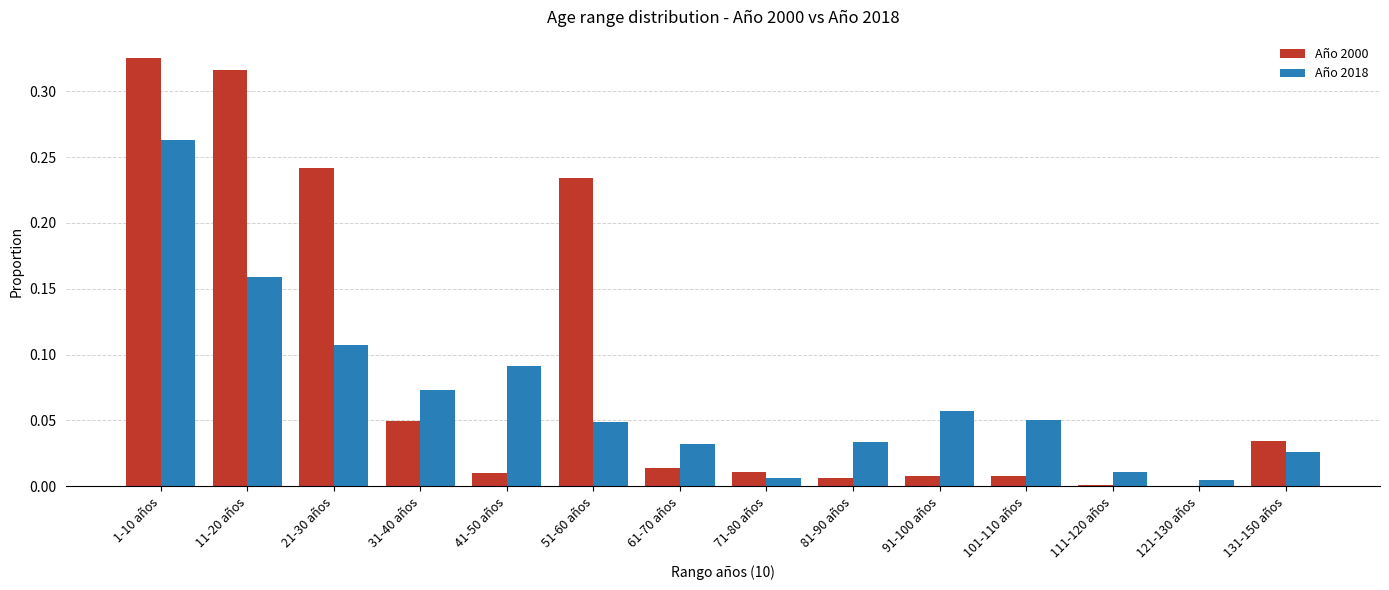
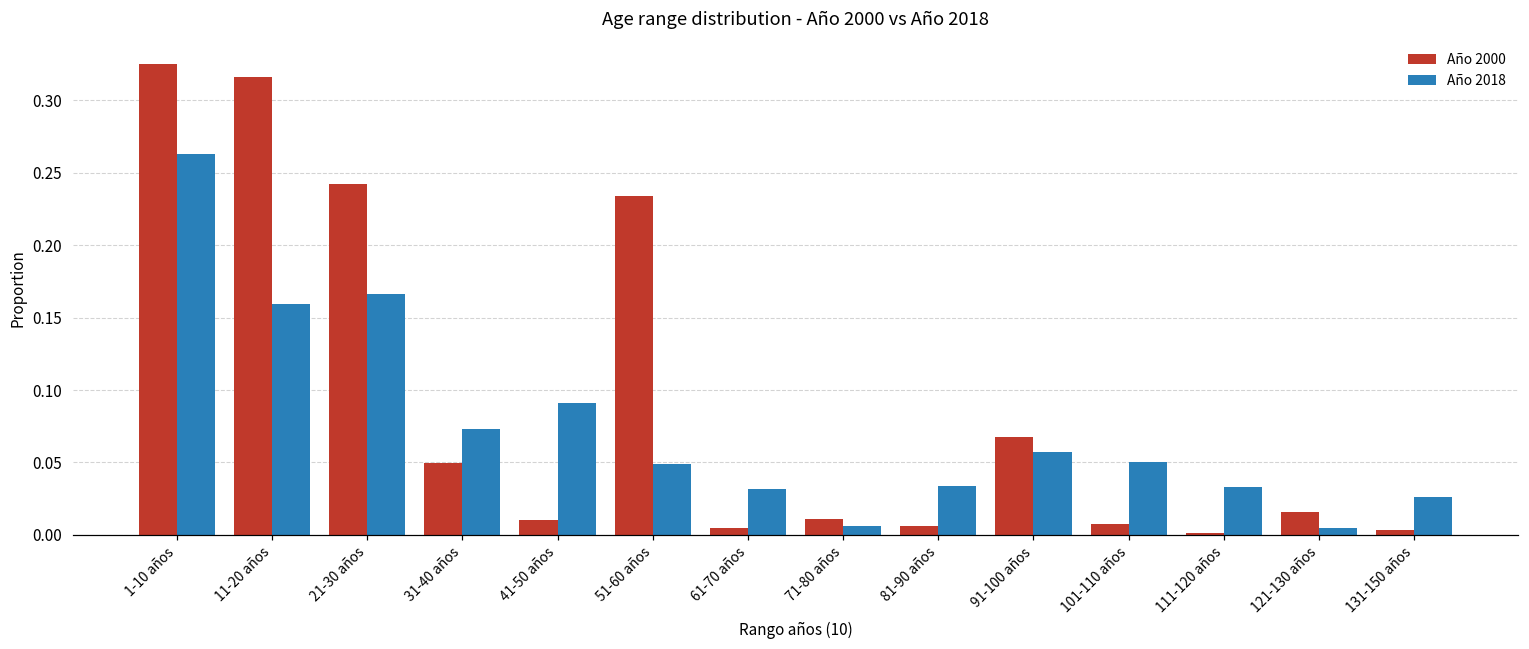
Año 2018, 21-30 años: 0.107 -> 0.166
Año 2000, 61-70 años: 0.014 -> 0.005
Año 2000, 91-100 años: 0.007 -> 0.068
Año 2018, 111-120 años: 0.011 -> 0.033
Año 2000, 121-130 años: 0.001 -> 0.016
Año 2000, 131-150 años: 0.034 -> 0.003
